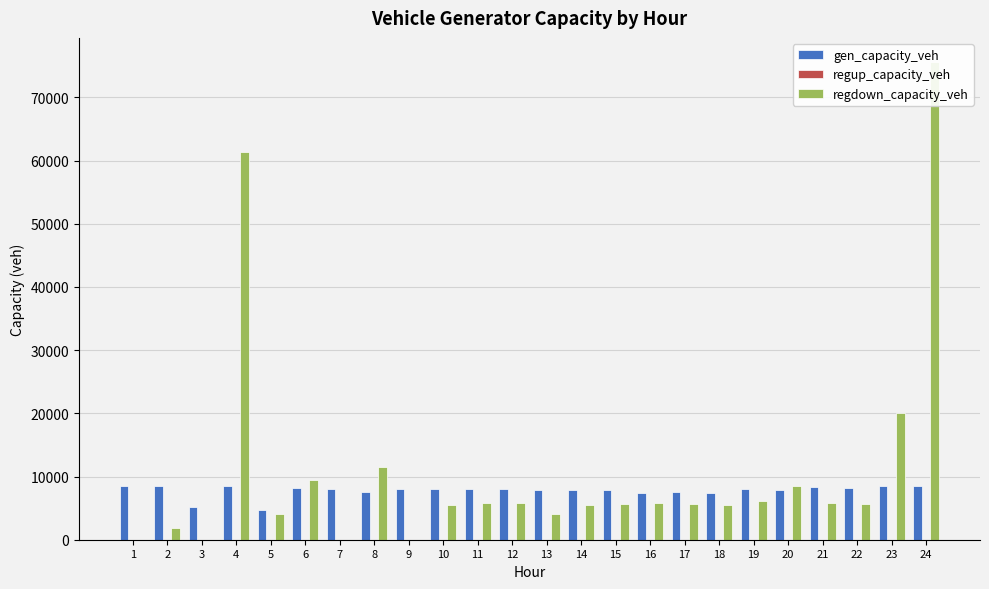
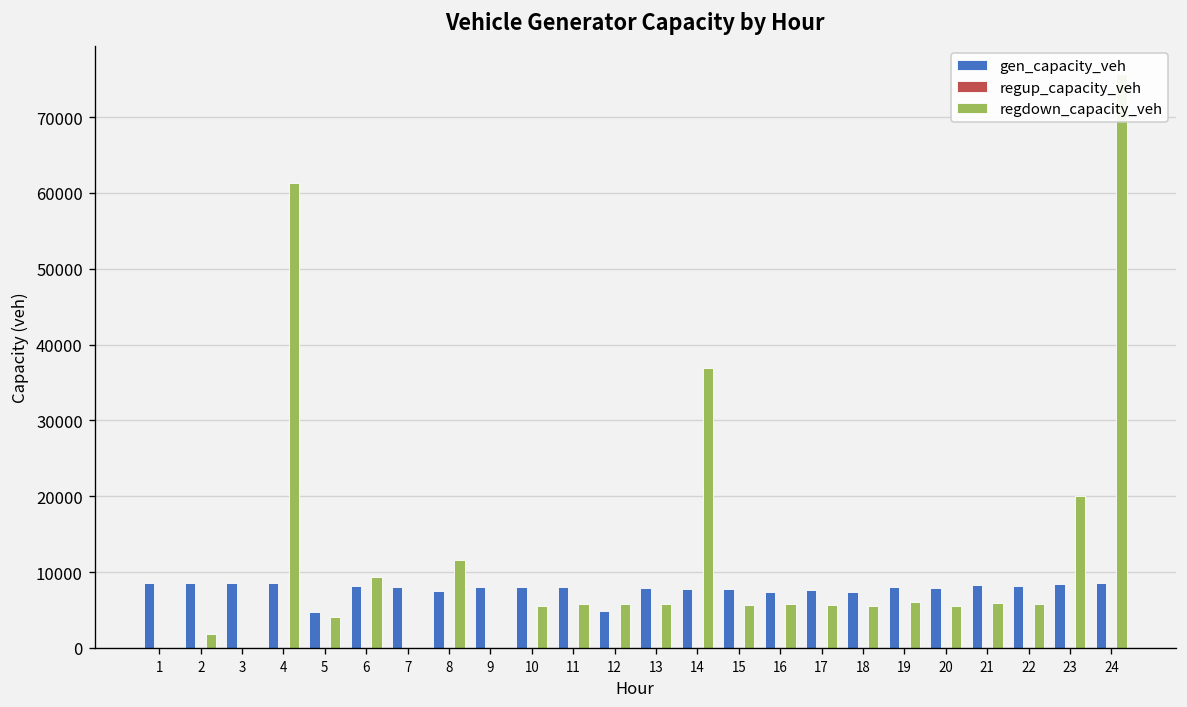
gen_capacity_veh, 3: 5000 -> 9000
gen_capacity_veh, 12: 8000 -> 5000
regdown_capacity_veh, 13: 4000 -> 6000
regdown_capacity_veh, 14: 6000 -> 37000
regdown_capacity_veh, 20: 9000 -> 6000
